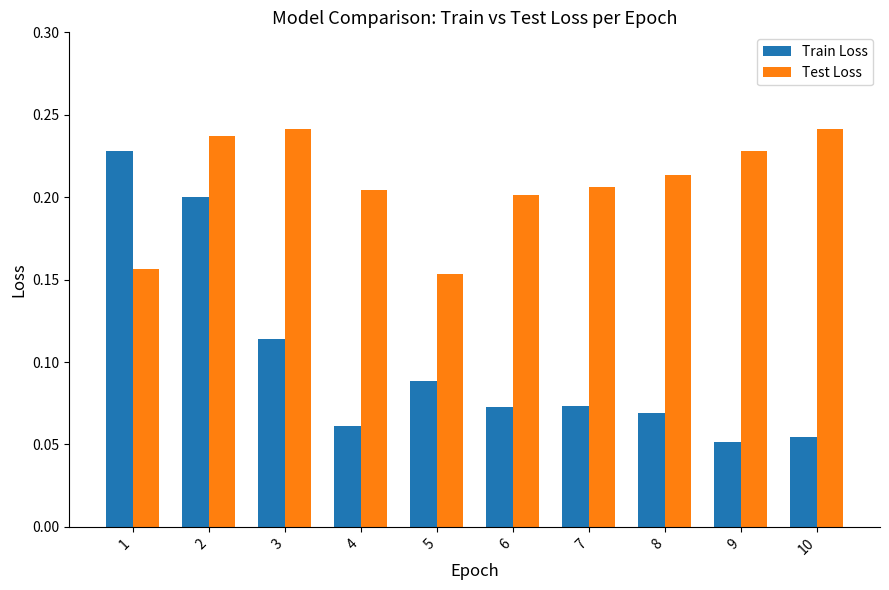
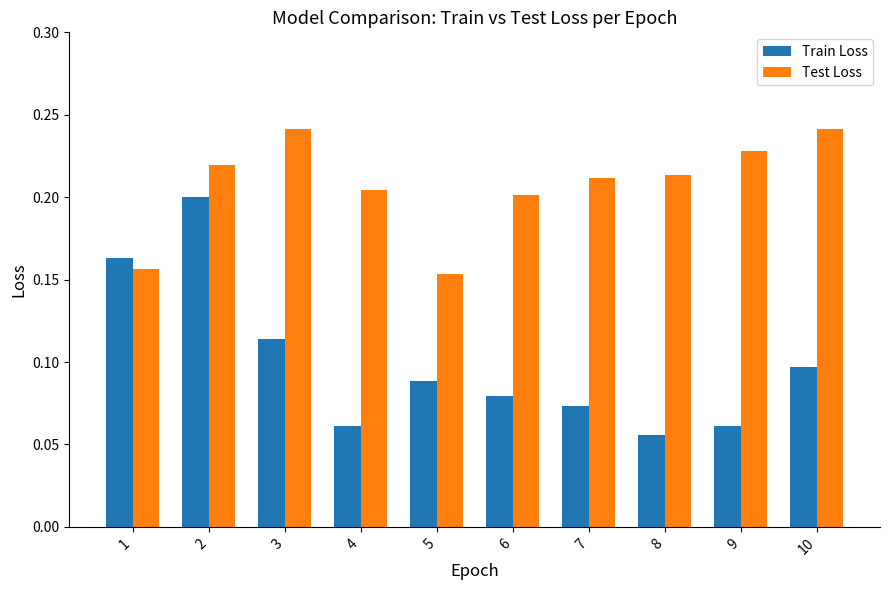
Train Loss, 1: 0.228 -> 0.163
Test Loss, 2: 0.237 -> 0.219
Train Loss, 6: 0.073 -> 0.079
Test Loss, 7: 0.206 -> 0.211
Train Loss, 8: 0.069 -> 0.056
Train Loss, 9: 0.051 -> 0.061
Train Loss, 10: 0.054 -> 0.097
